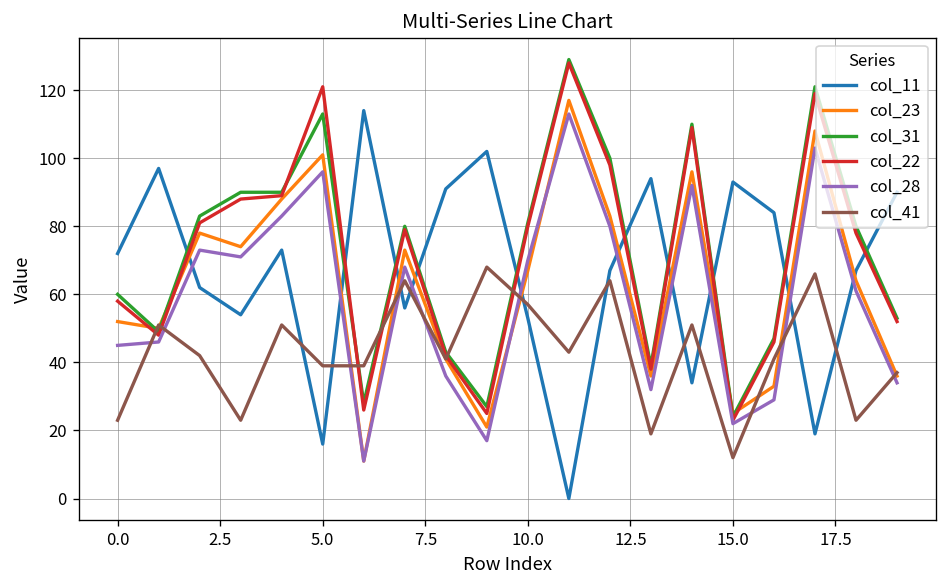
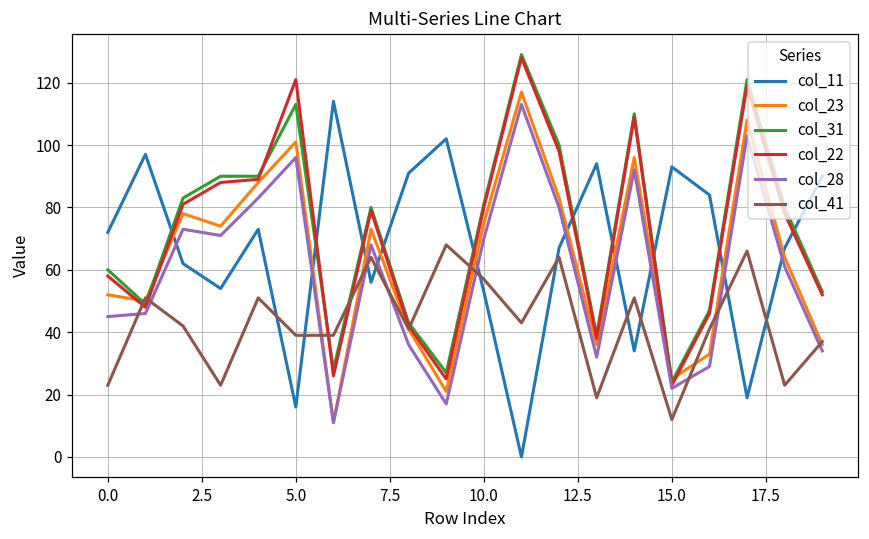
col_23, 10.0: 67 -> 75
